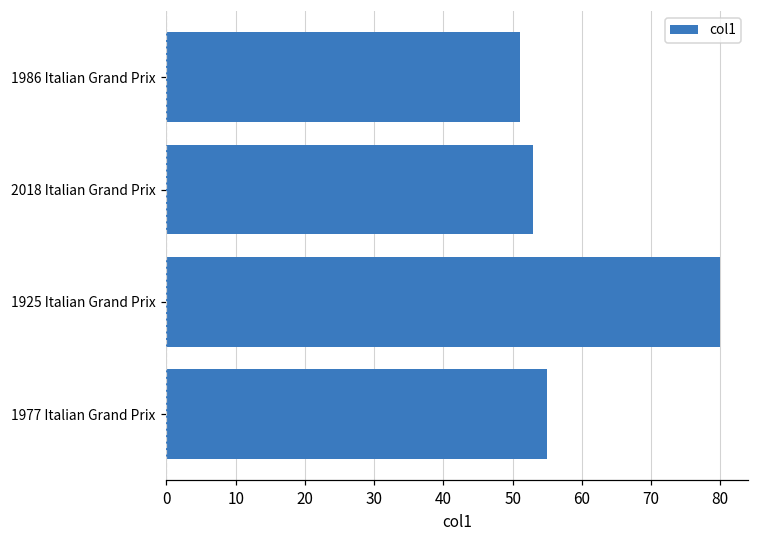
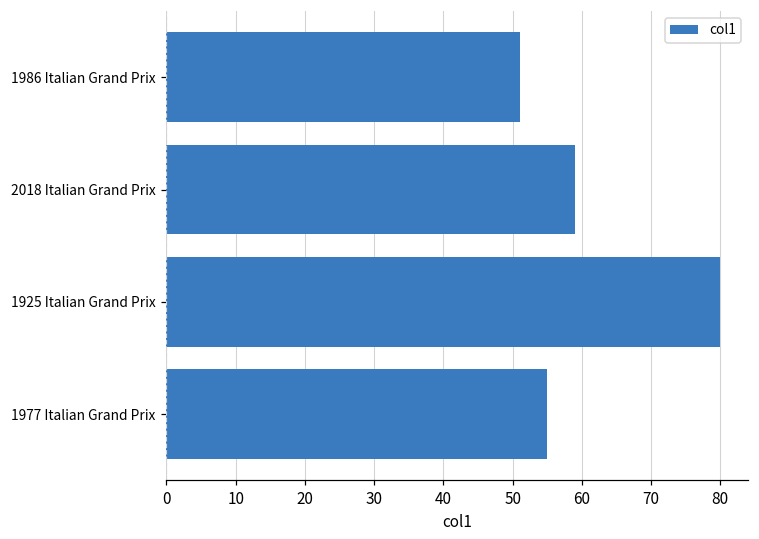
2018 Italian Grand Prix: 53 -> 59
